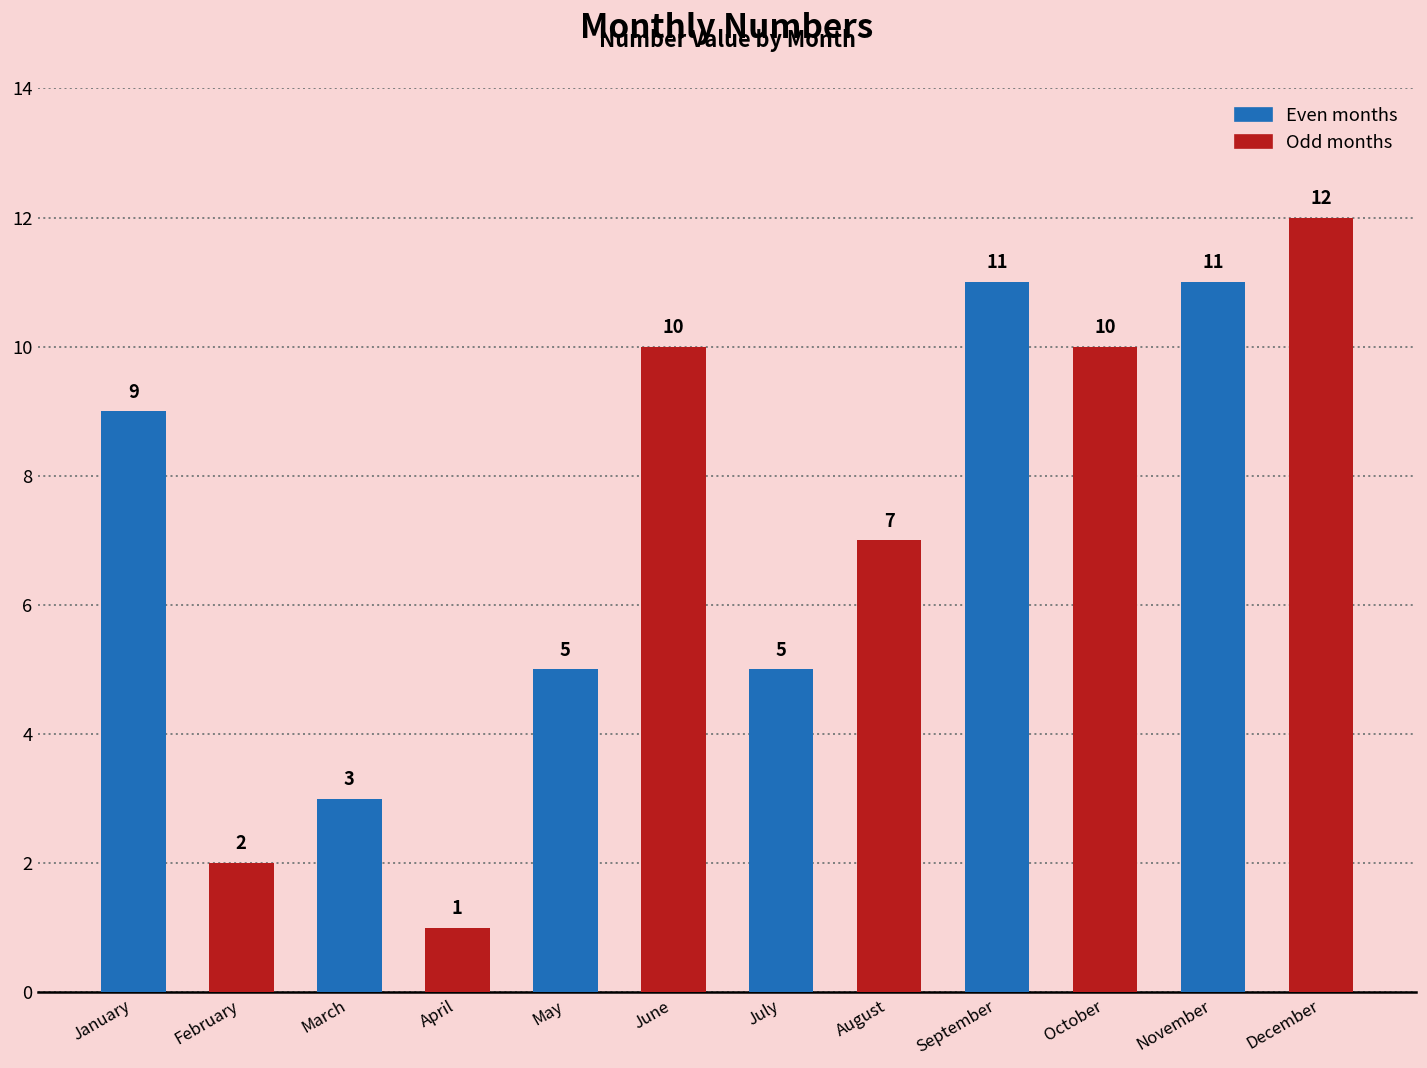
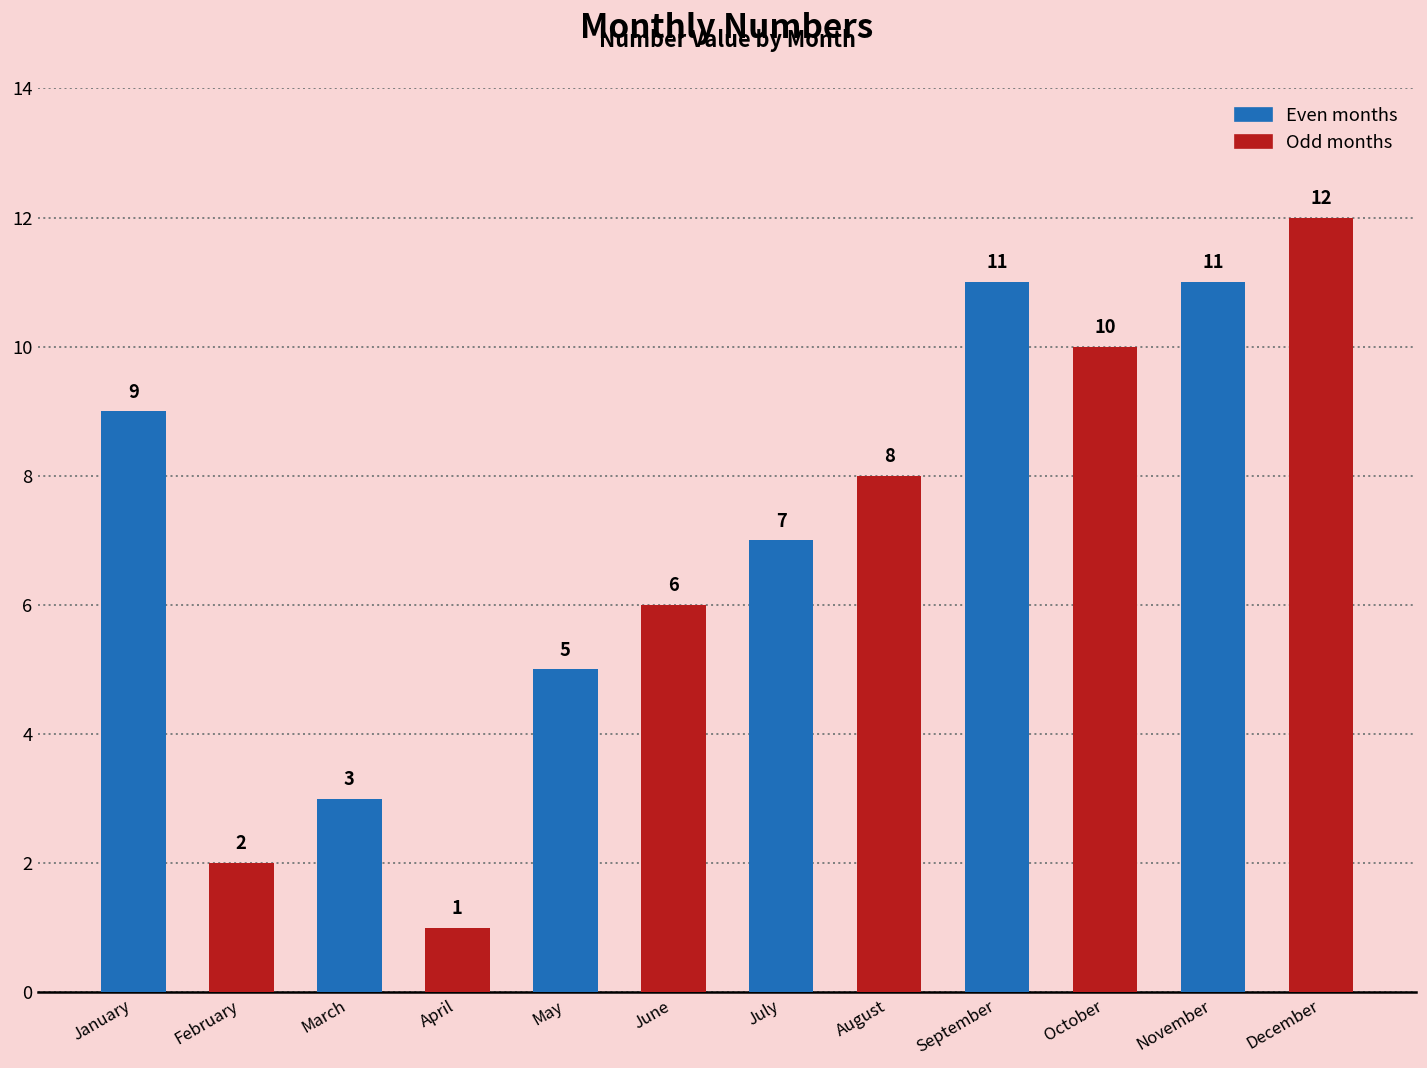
June: 10 -> 6
July: 5 -> 7
August: 7 -> 8
